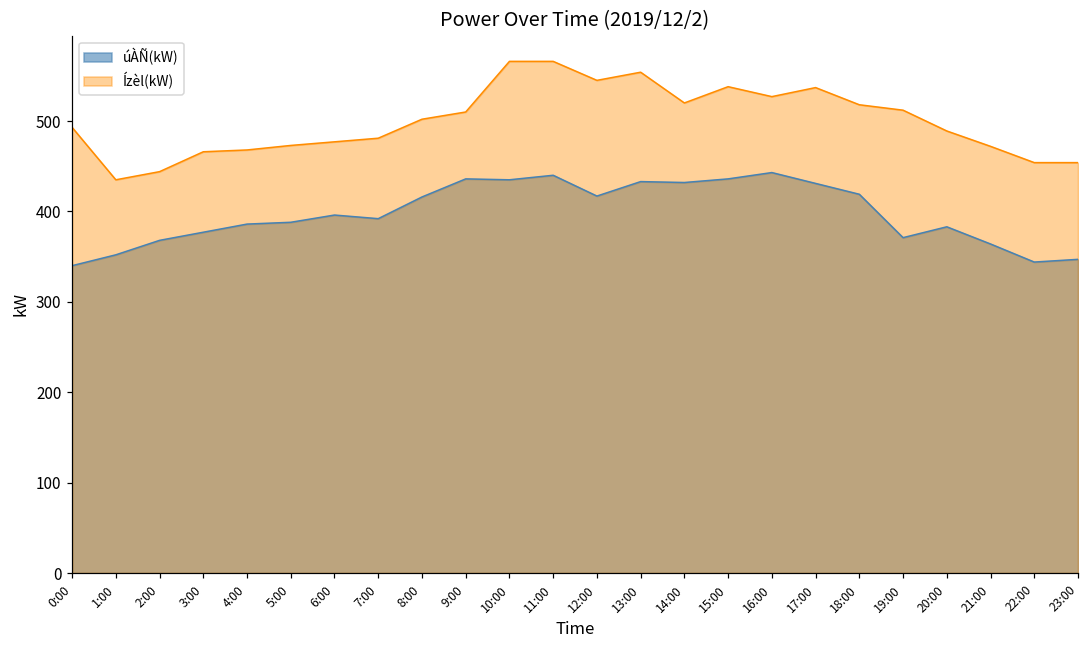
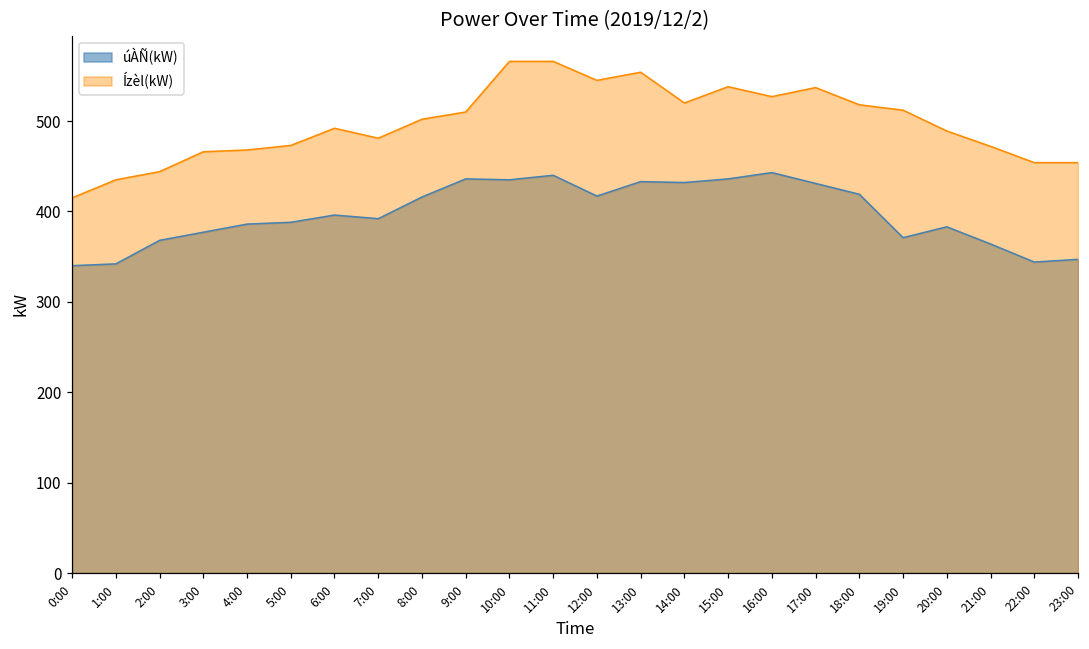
Ízèl(kW), 0:00: 490 -> 420
úÀÑ(kW), 1:00: 350 -> 340
Ízèl(kW), 6:00: 480 -> 490
